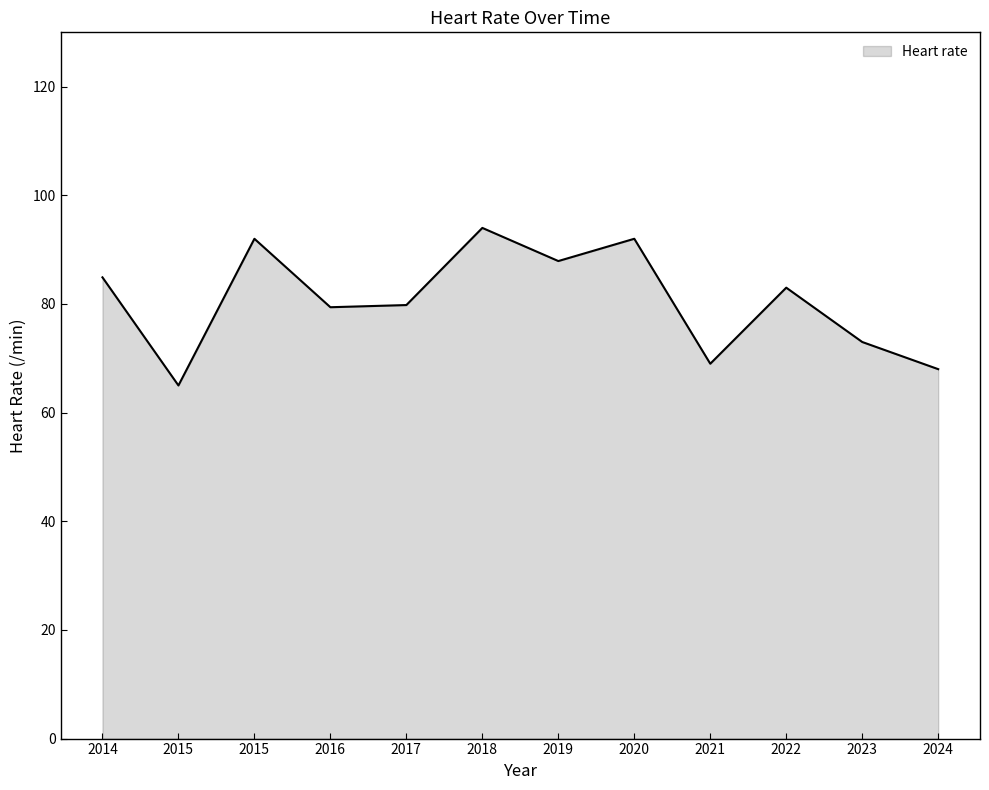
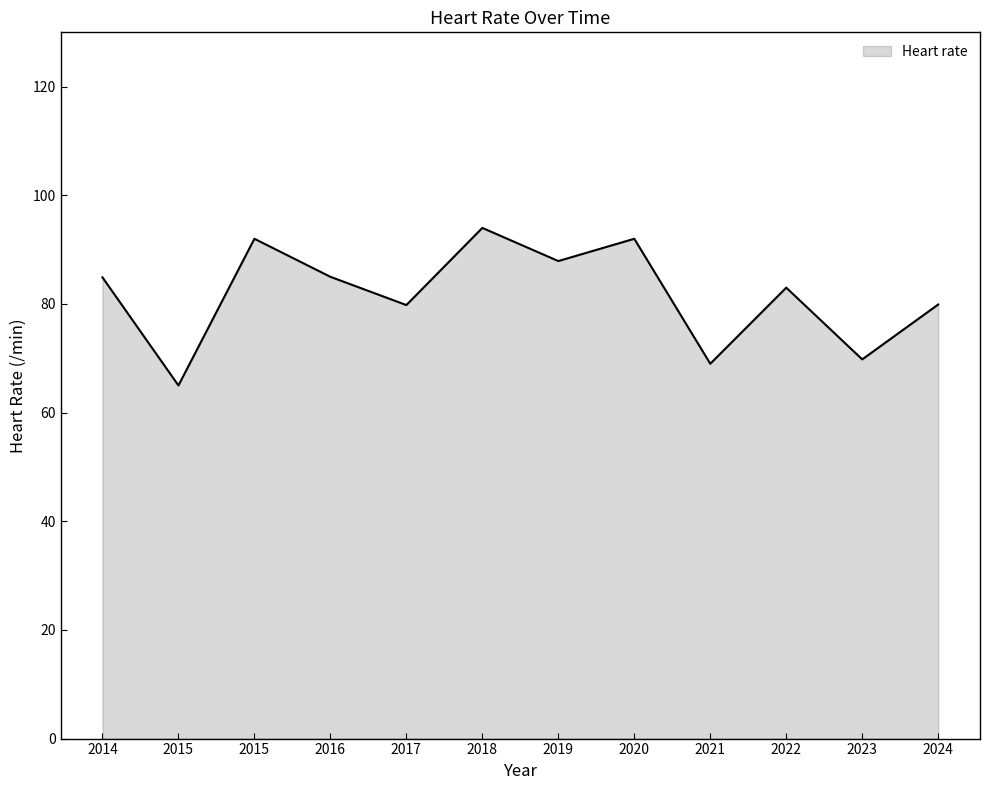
2016: 79 -> 85
2023: 73 -> 70
2024: 68 -> 80
